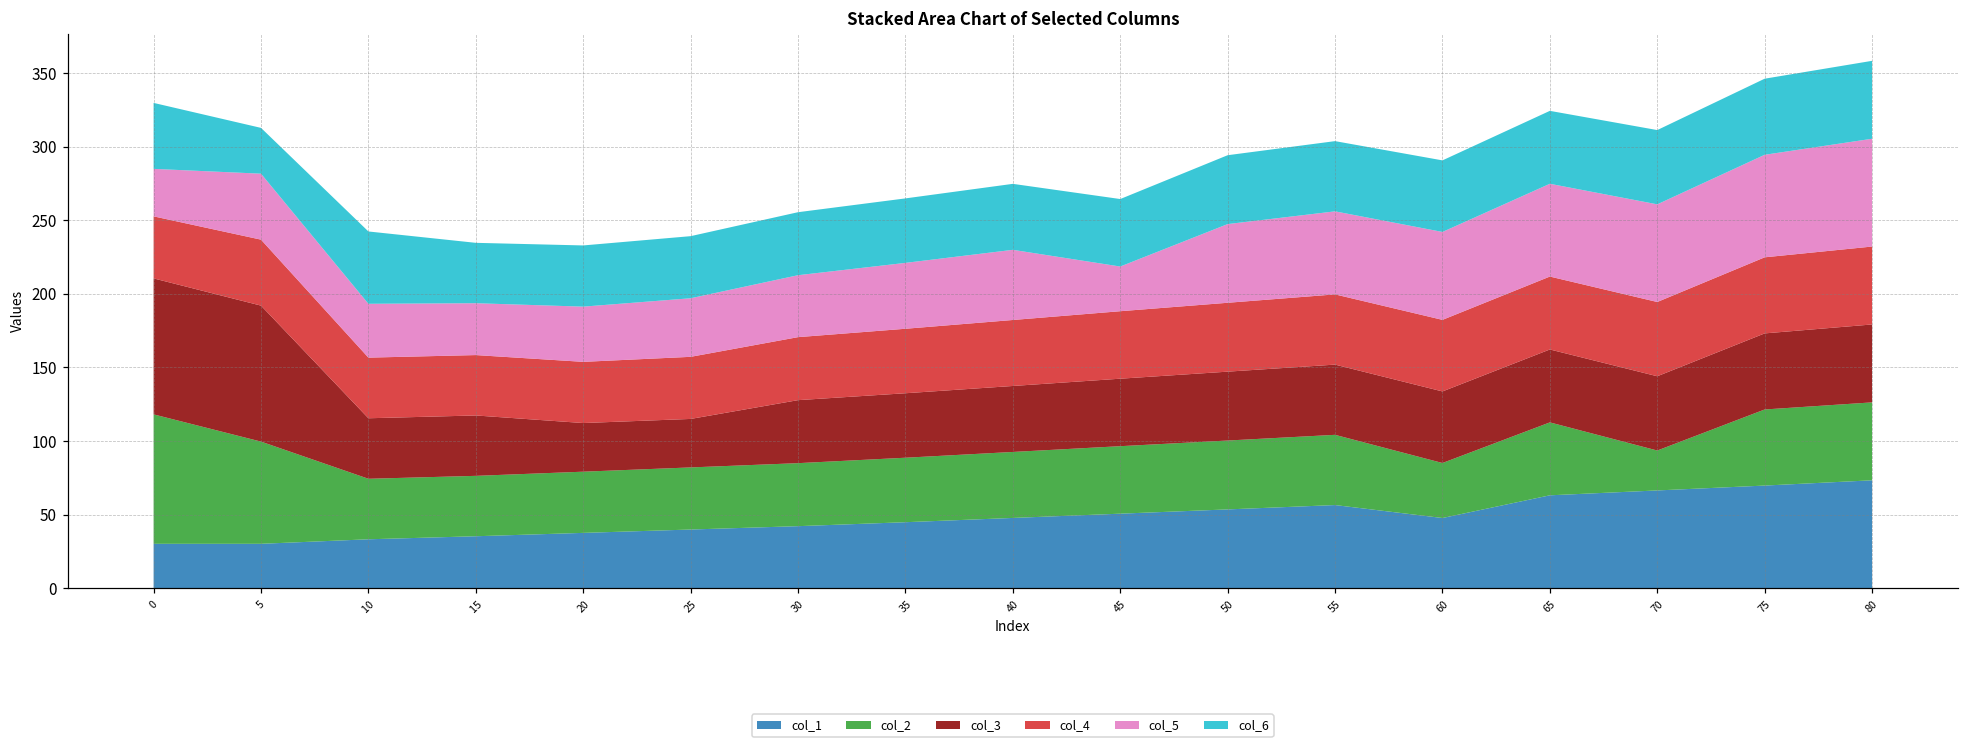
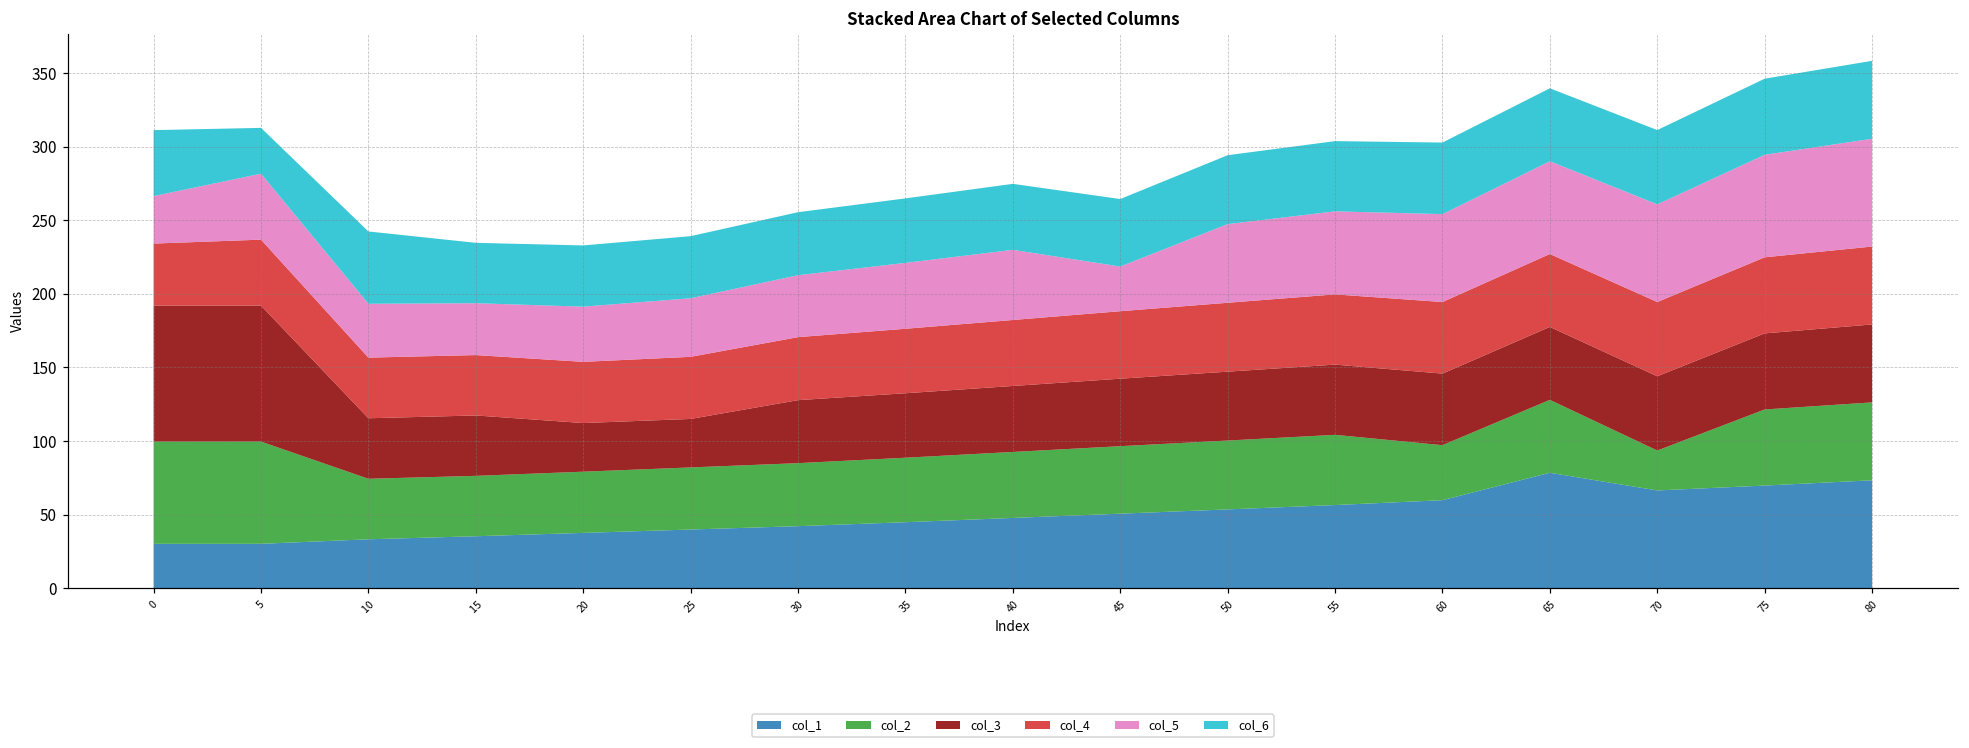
col_2, 0: 88 -> 69
col_1, 60: 48 -> 60
col_1, 65: 63 -> 78
